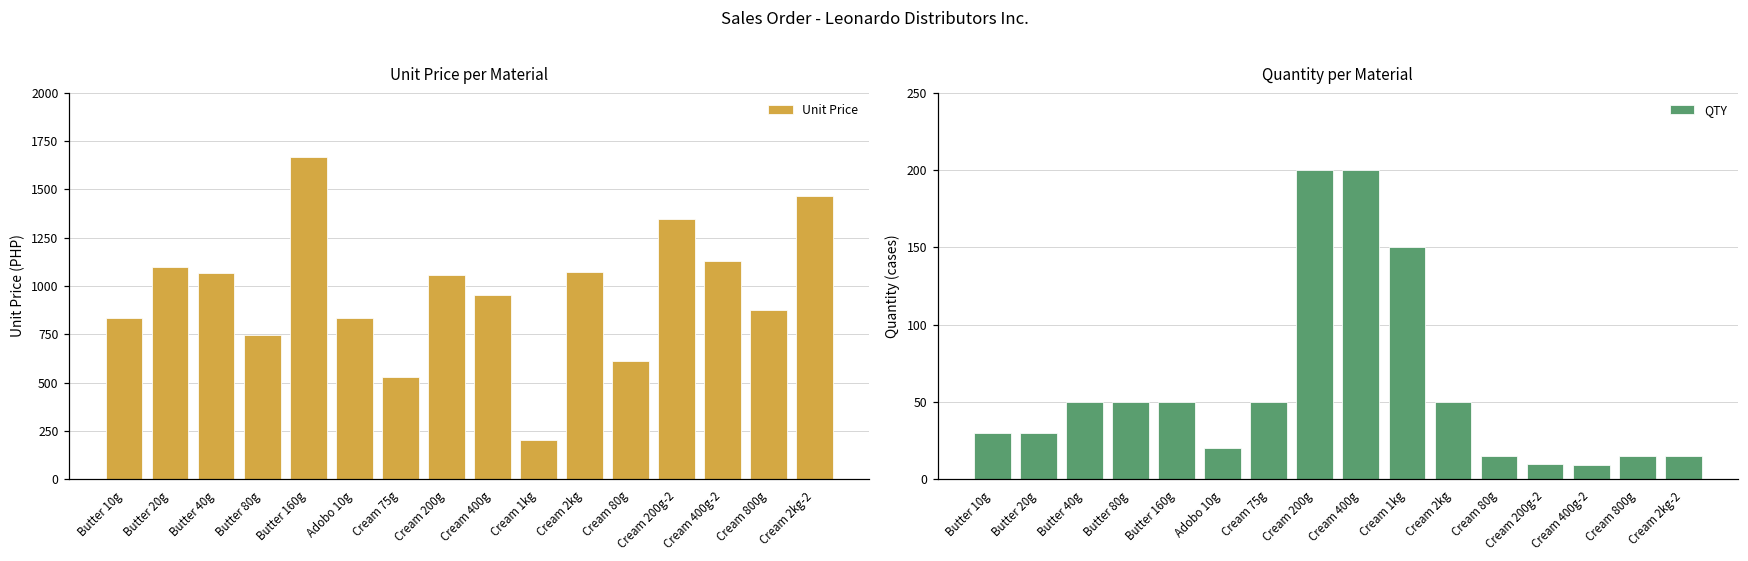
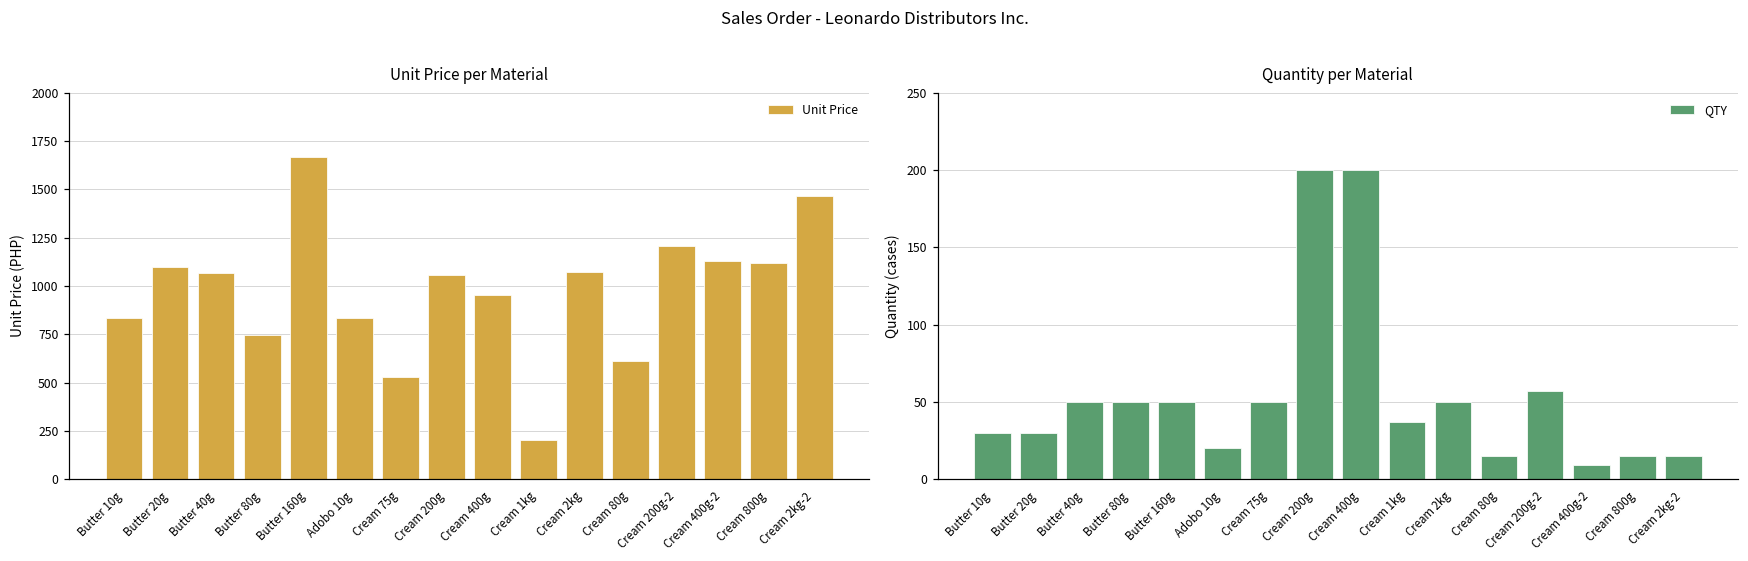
Unit Price per Material, Cream 200g-2: 1350 -> 1210
Unit Price per Material, Cream 800g: 870 -> 1120
Quantity per Material, Cream 1kg: 150 -> 37
Quantity per Material, Cream 200g-2: 10 -> 57
